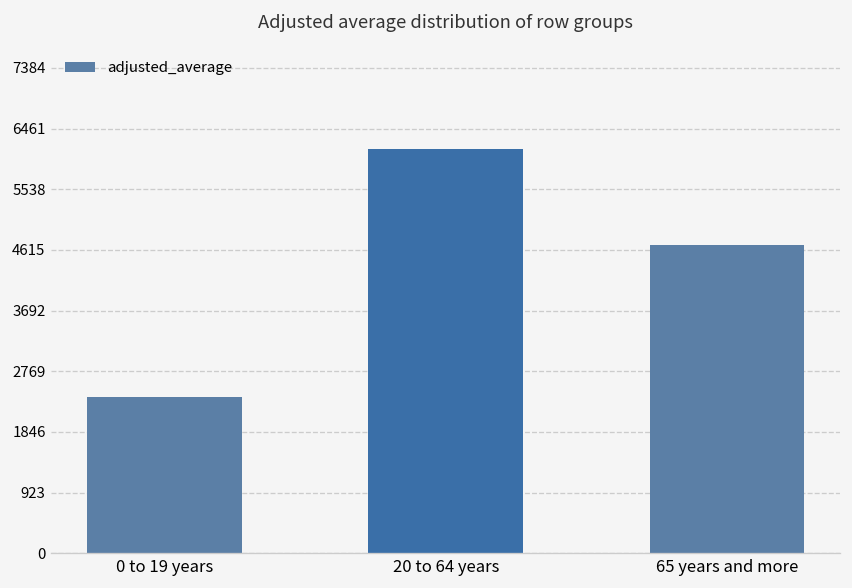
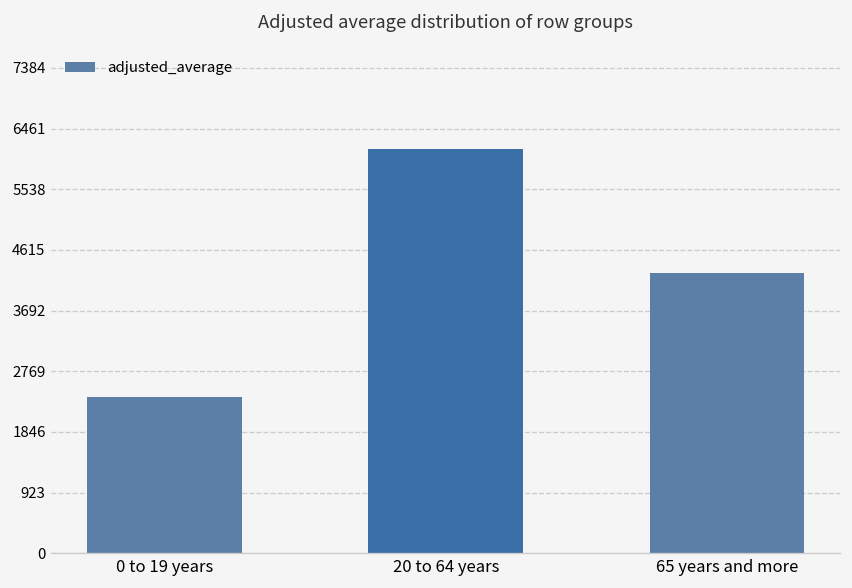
65 years and more: 4700 -> 4300
